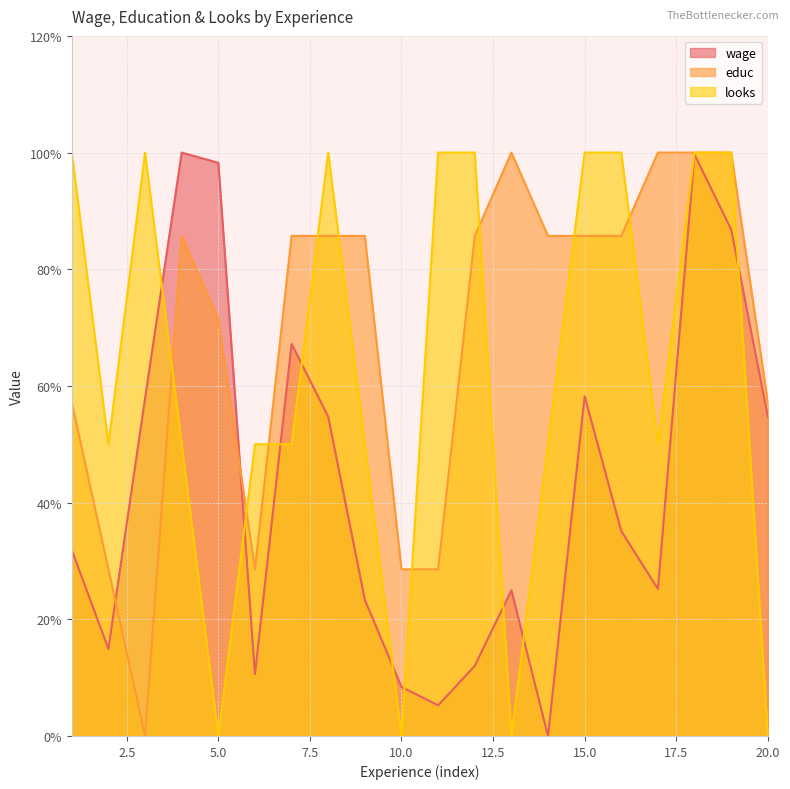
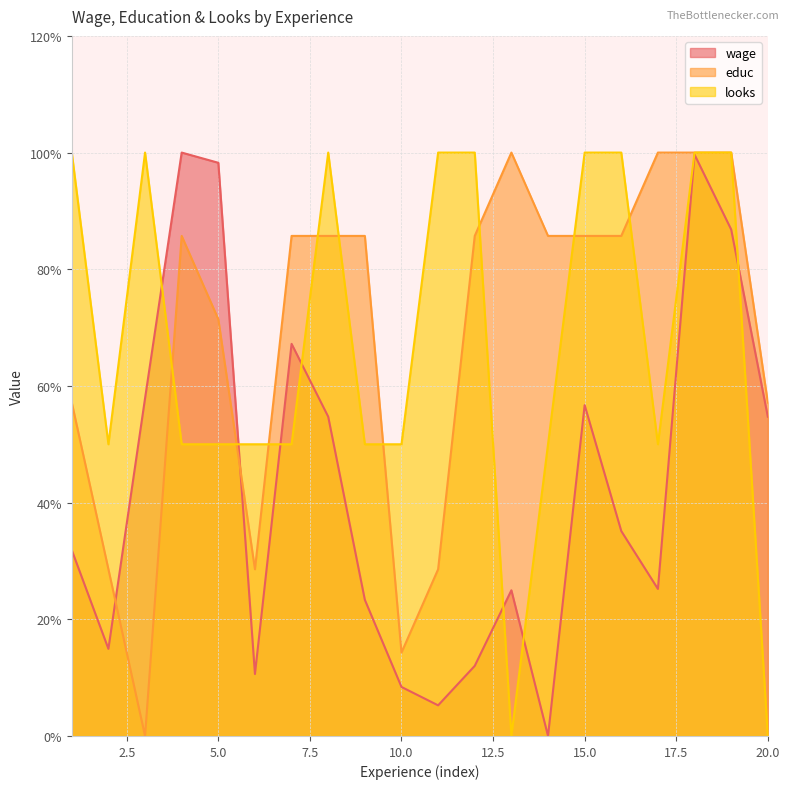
looks, 5.0: 0% -> 50%
educ, 10.0: 29% -> 14%
looks, 10.0: 0% -> 50%
wage, 15.0: 58% -> 57%
